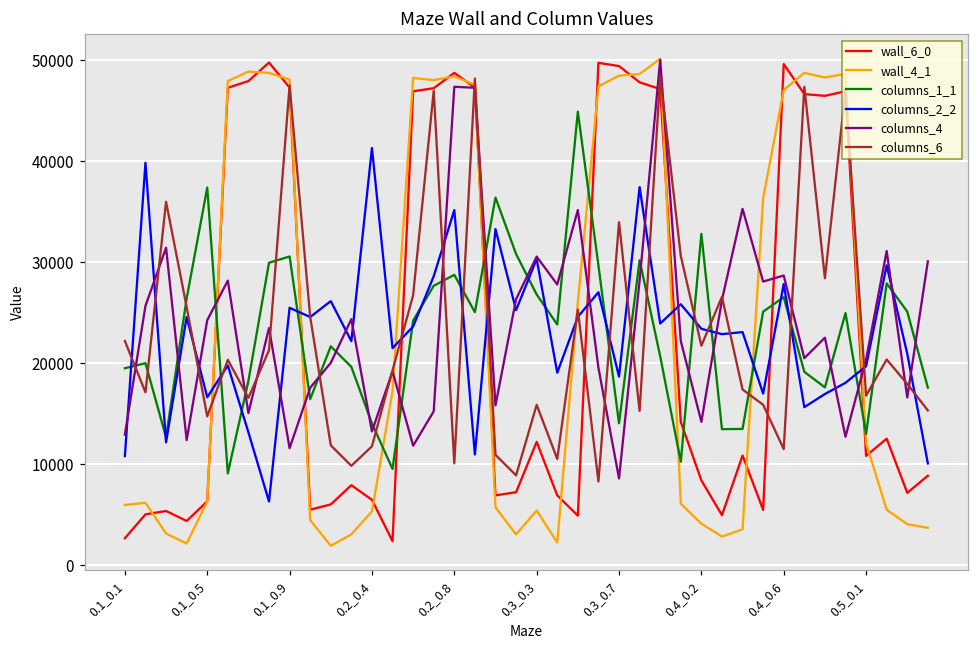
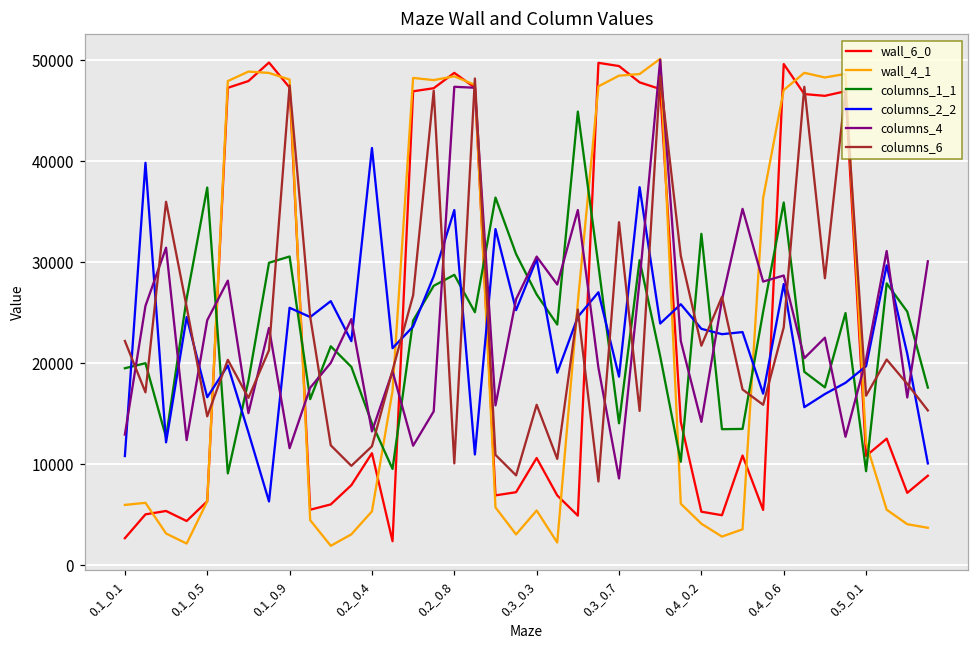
wall_6_0, 0.2_0.4: 6000 -> 11000
wall_6_0, 0.3_0.3: 12000 -> 11000
wall_6_0, 0.4_0.2: 8000 -> 5000
columns_1_1, 0.4_0.6: 27000 -> 36000
columns_6, 0.4_0.6: 11000 -> 24000
columns_1_1, 0.5_0.1: 13000 -> 9000
